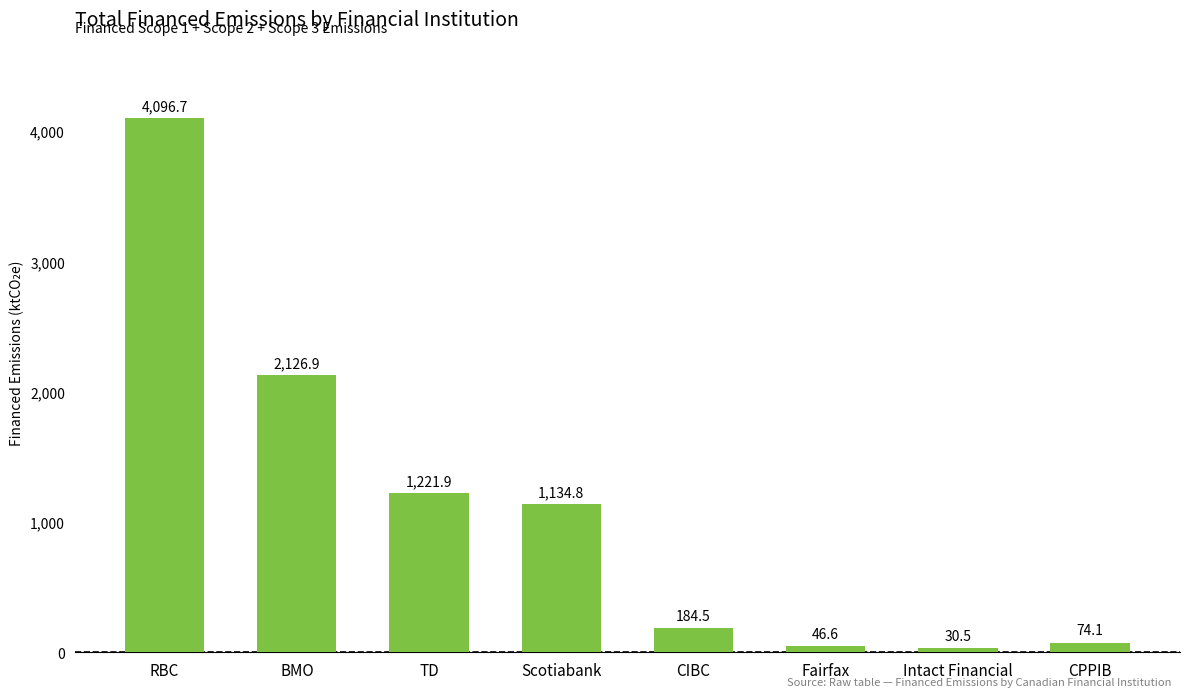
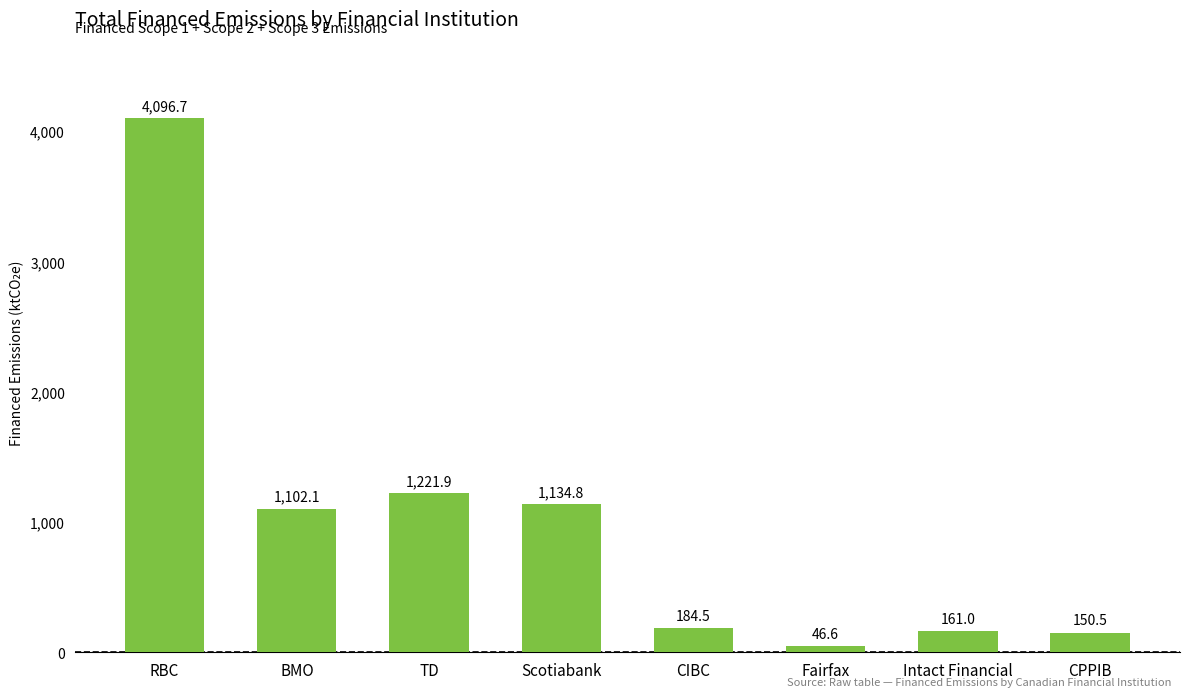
BMO: 2,126.9 -> 1,102.1
Intact Financial: 30.5 -> 161.0
CPPIB: 74.1 -> 150.5
